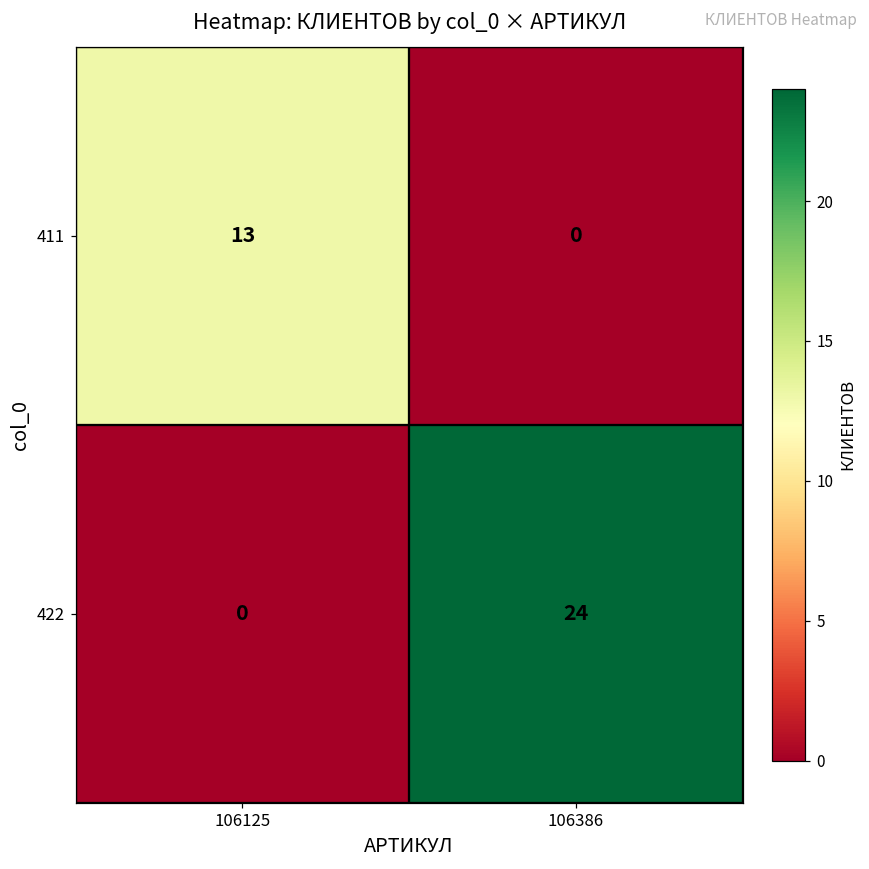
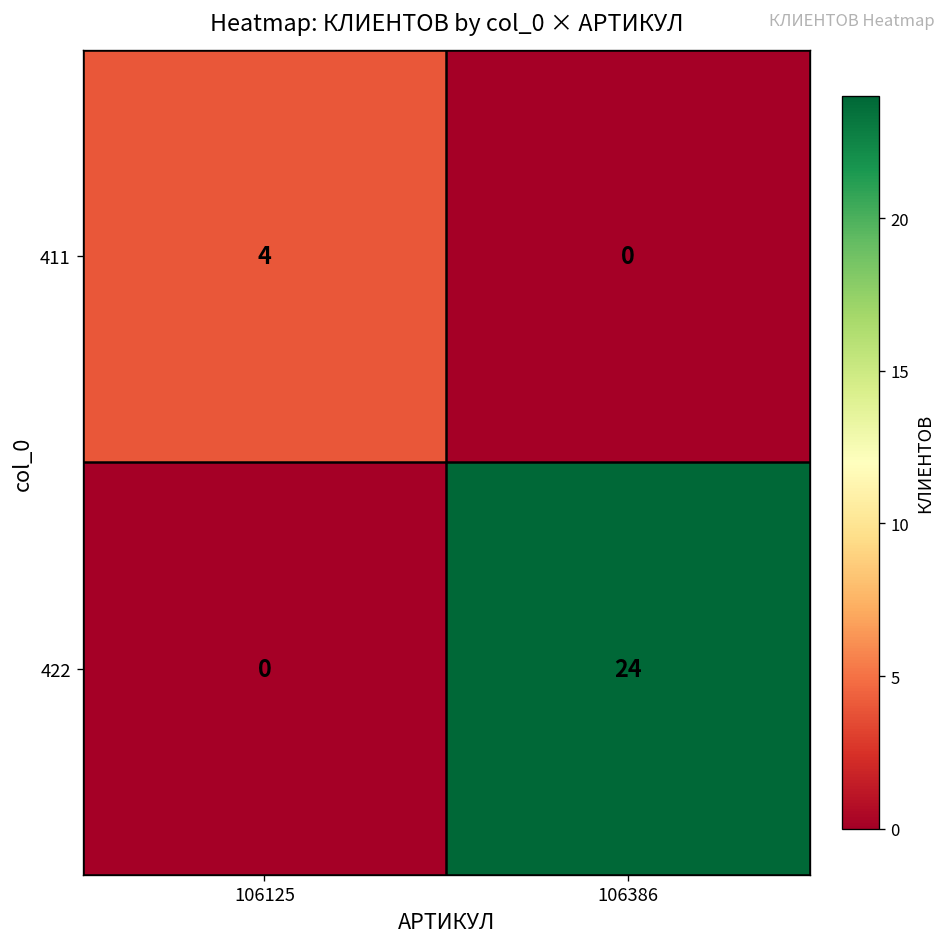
411, 106125: 13 -> 4
